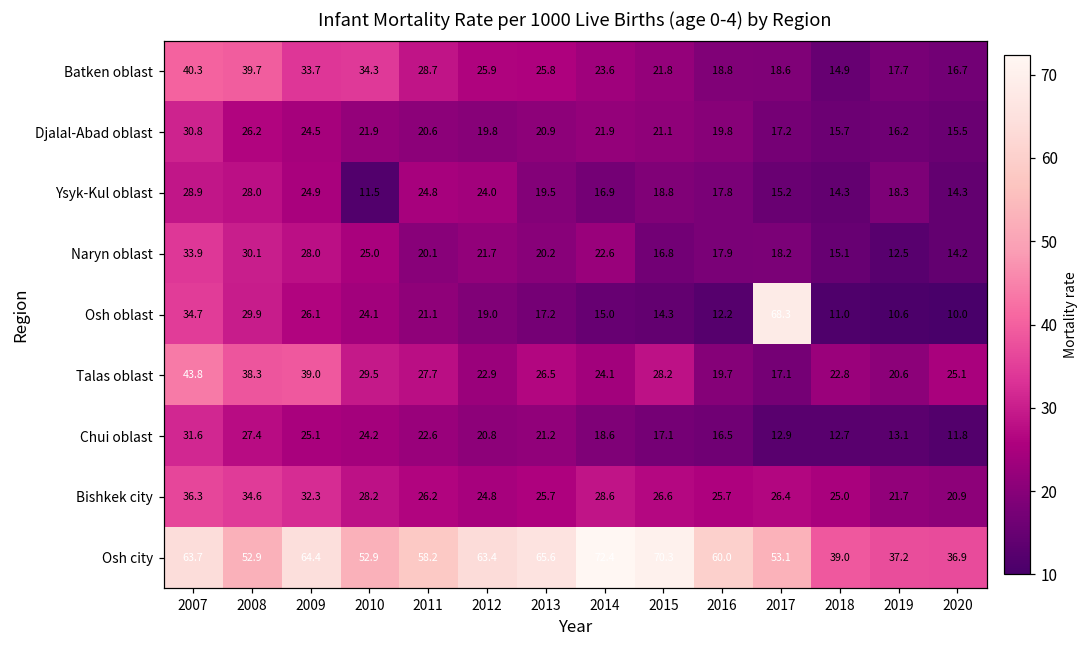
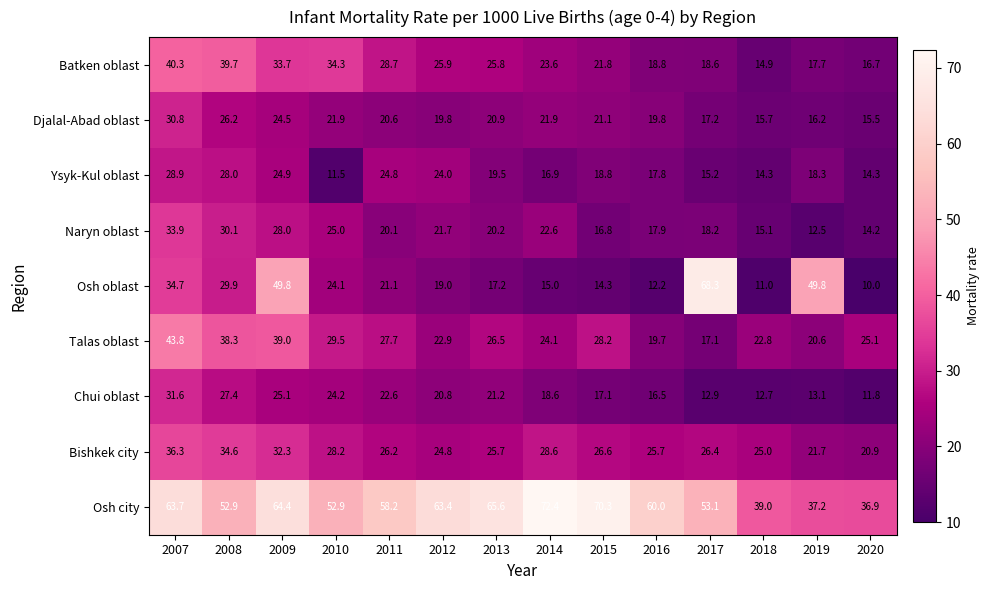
Osh oblast, 2009: 26.1 -> 49.8
Osh oblast, 2019: 10.6 -> 49.8
